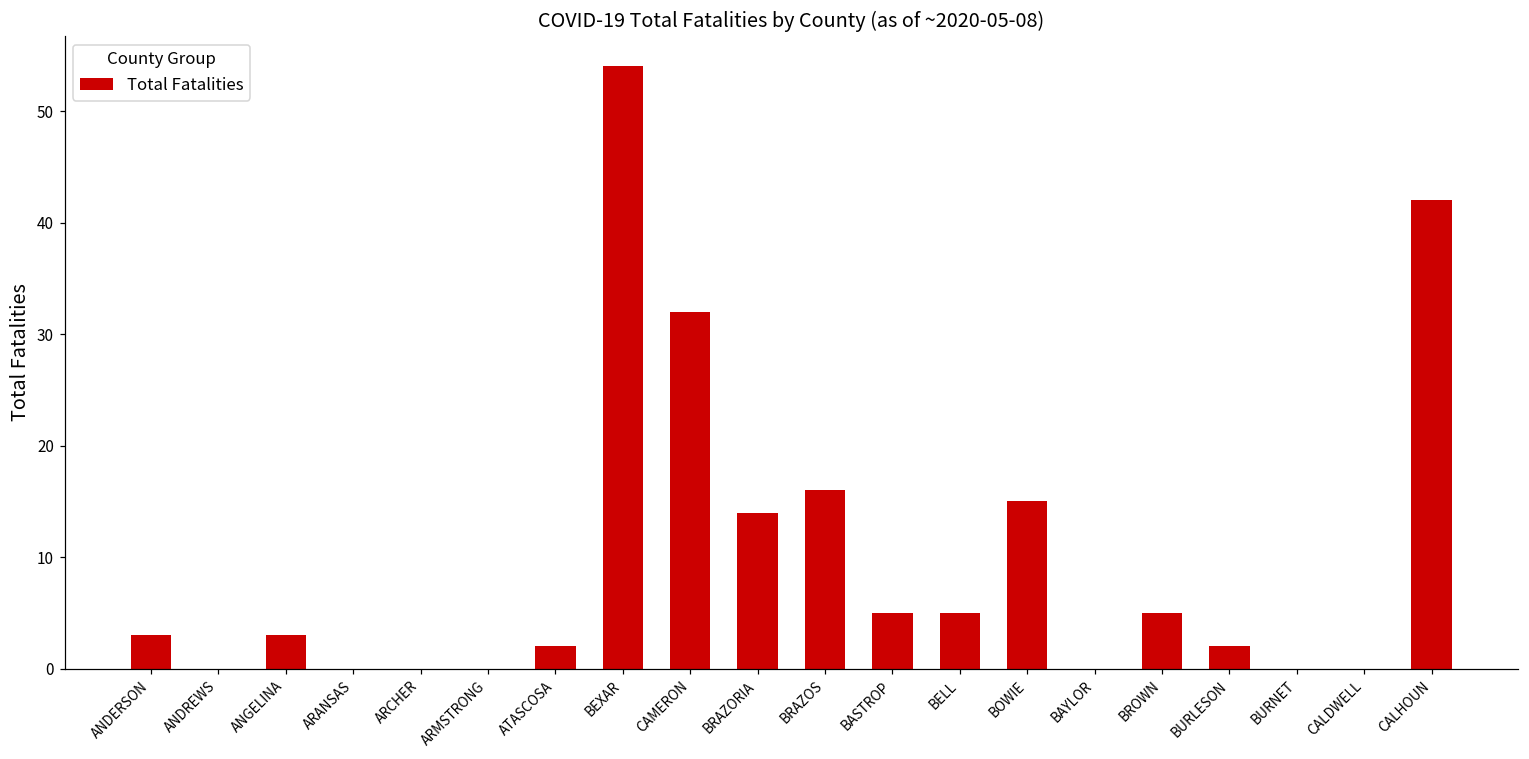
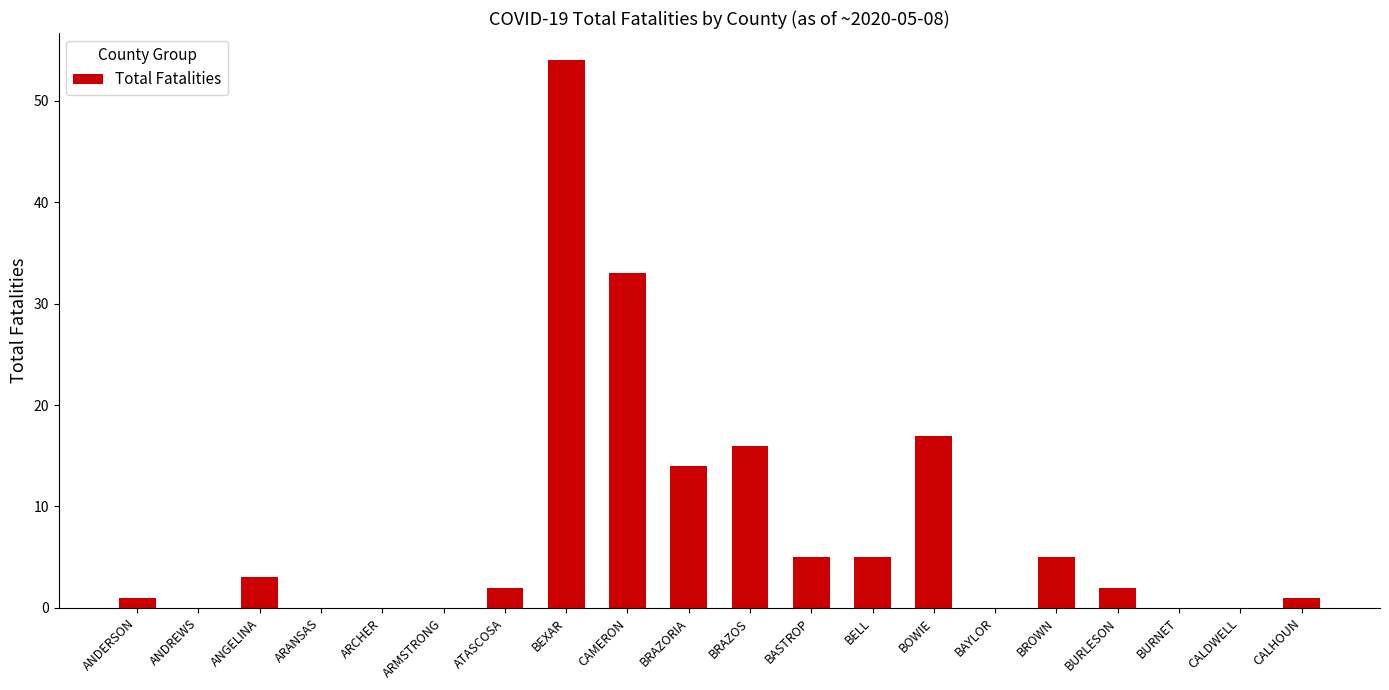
ANDERSON: 3 -> 1
CAMERON: 32 -> 33
BOWIE: 15 -> 17
CALHOUN: 42 -> 1
